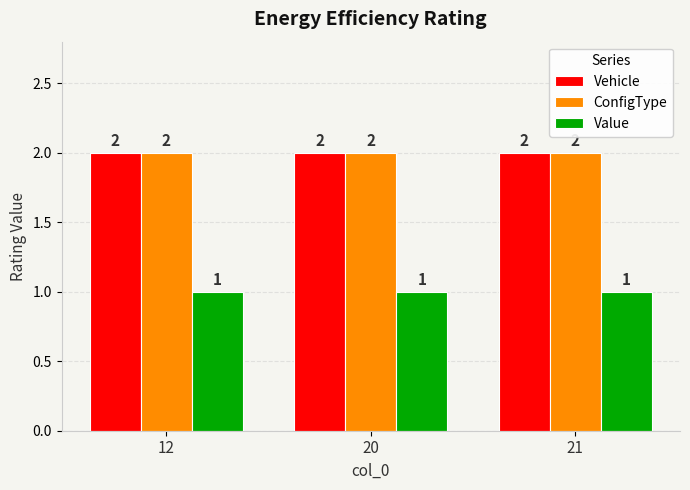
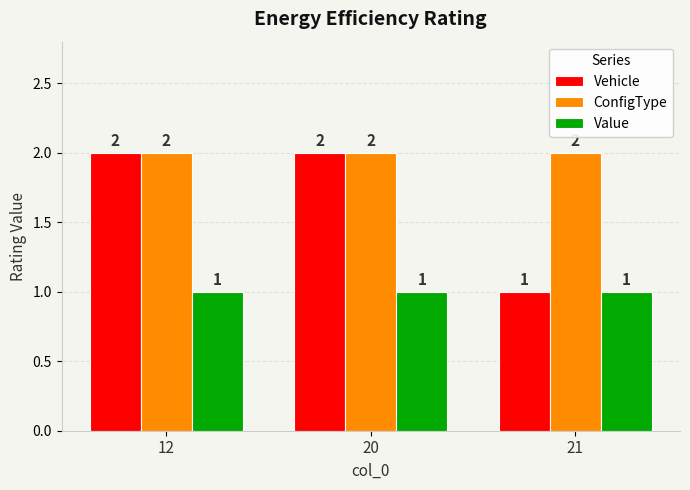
Vehicle, 21: 2 -> 1
